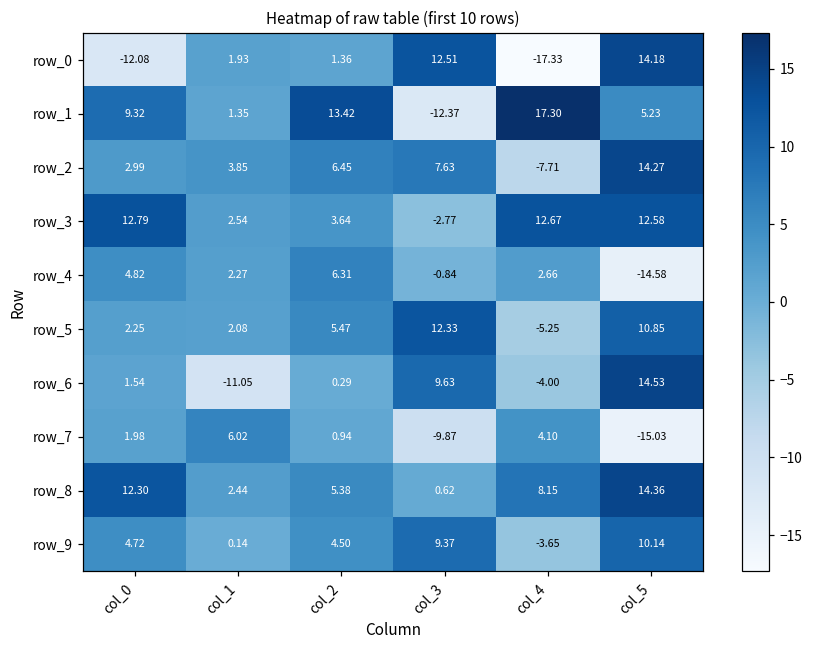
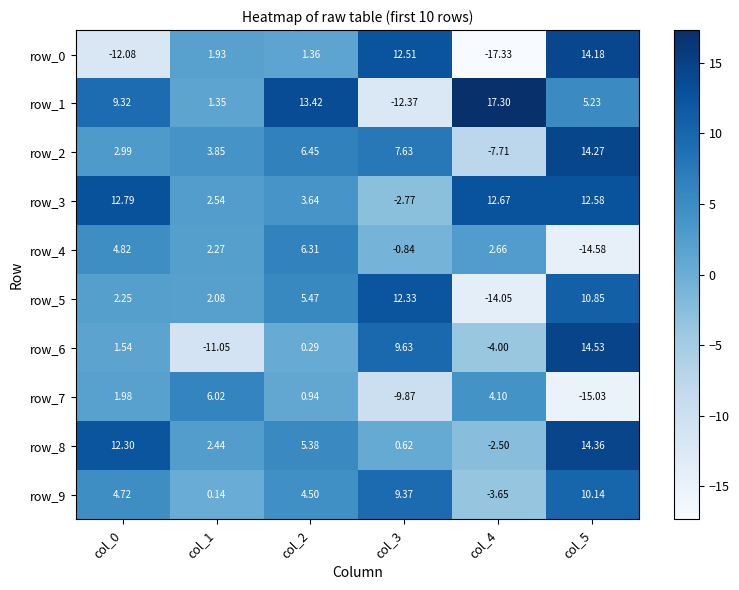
row_5, col_4: -5.25 -> -14.05
row_8, col_4: 8.15 -> -2.50
